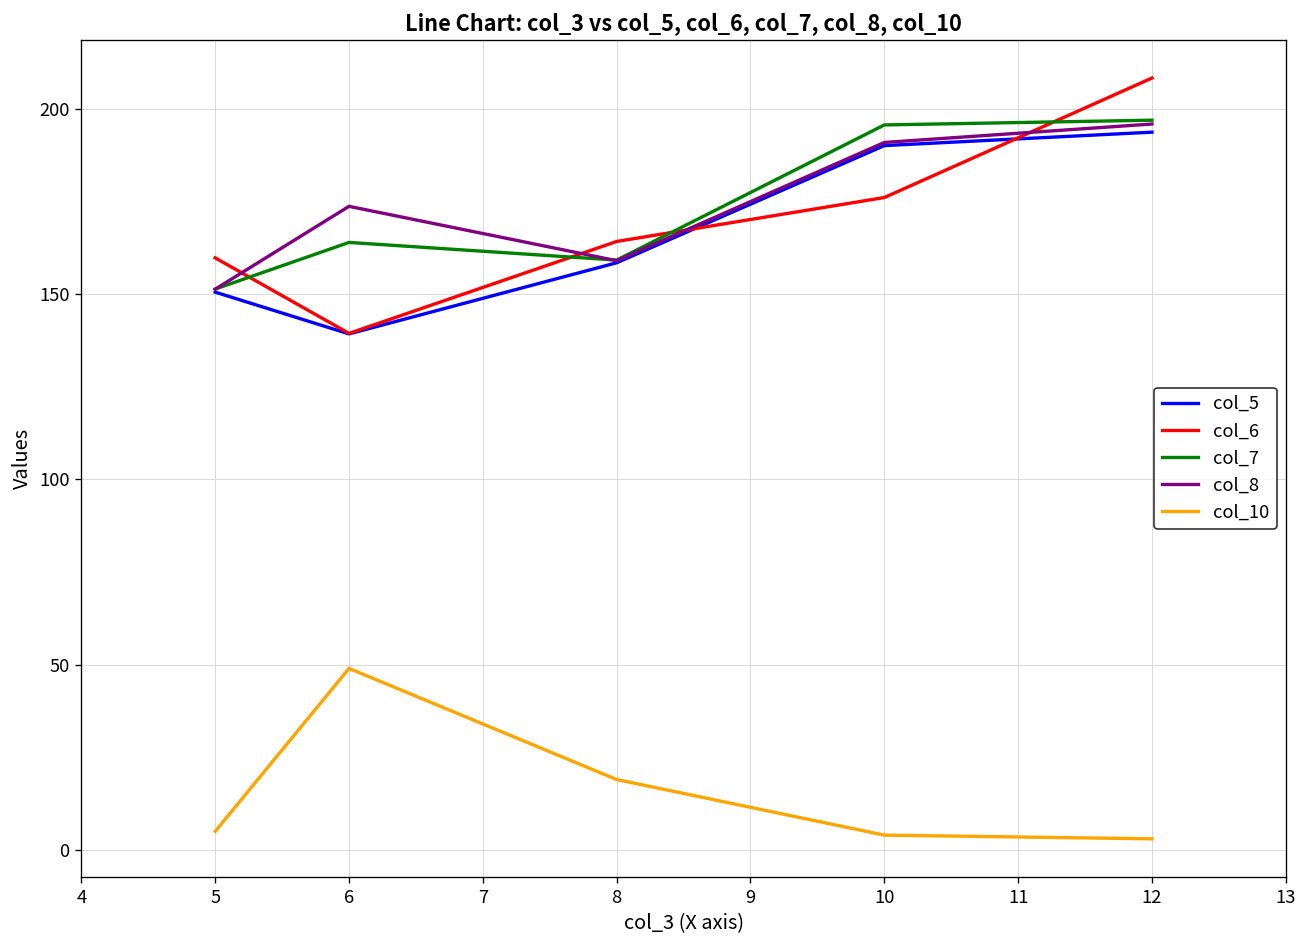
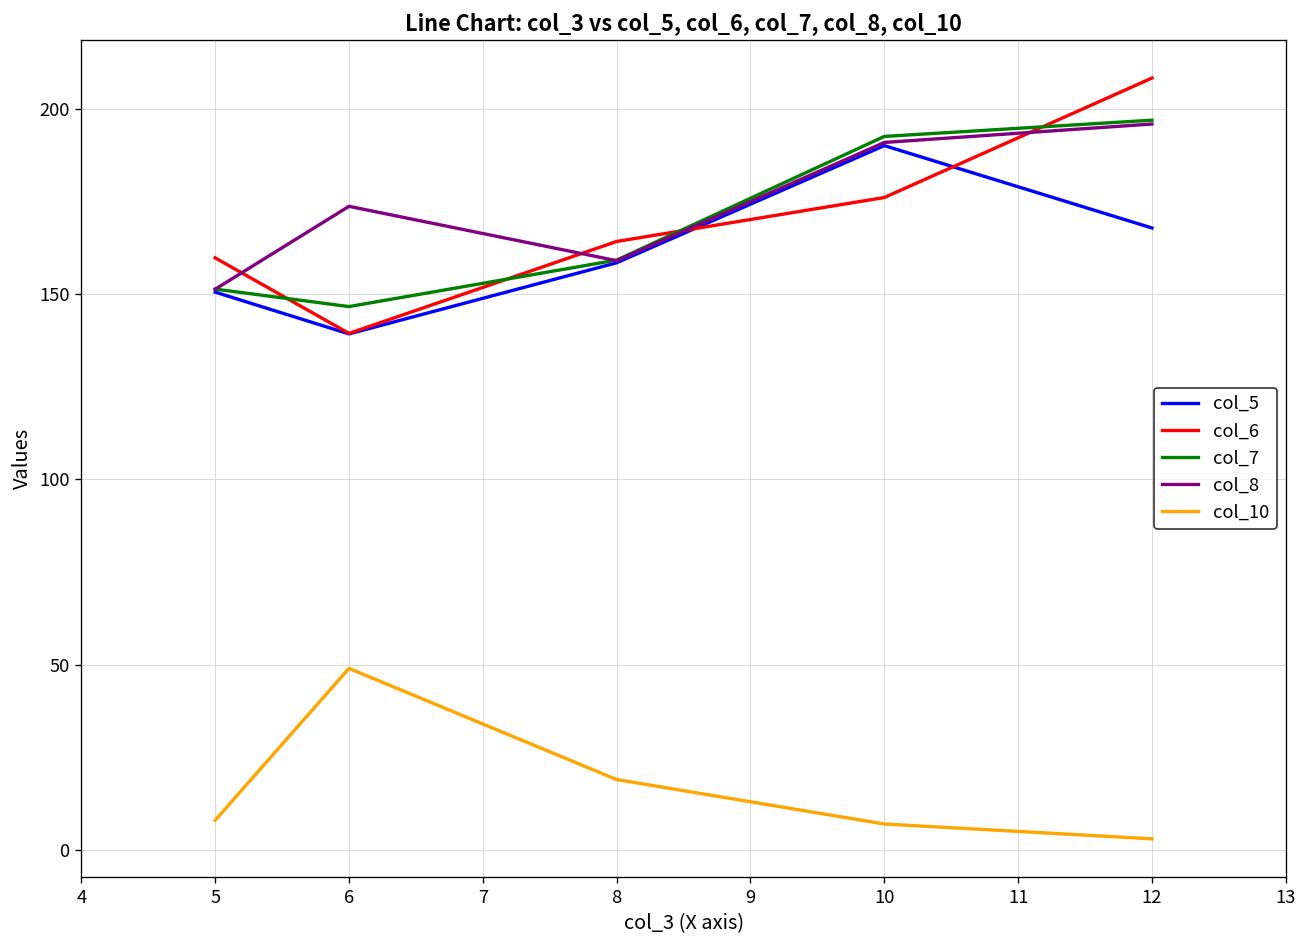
col_10, 5: 5 -> 8
col_7, 6: 164 -> 147
col_7, 10: 196 -> 193
col_10, 10: 4 -> 7
col_5, 12: 194 -> 168
